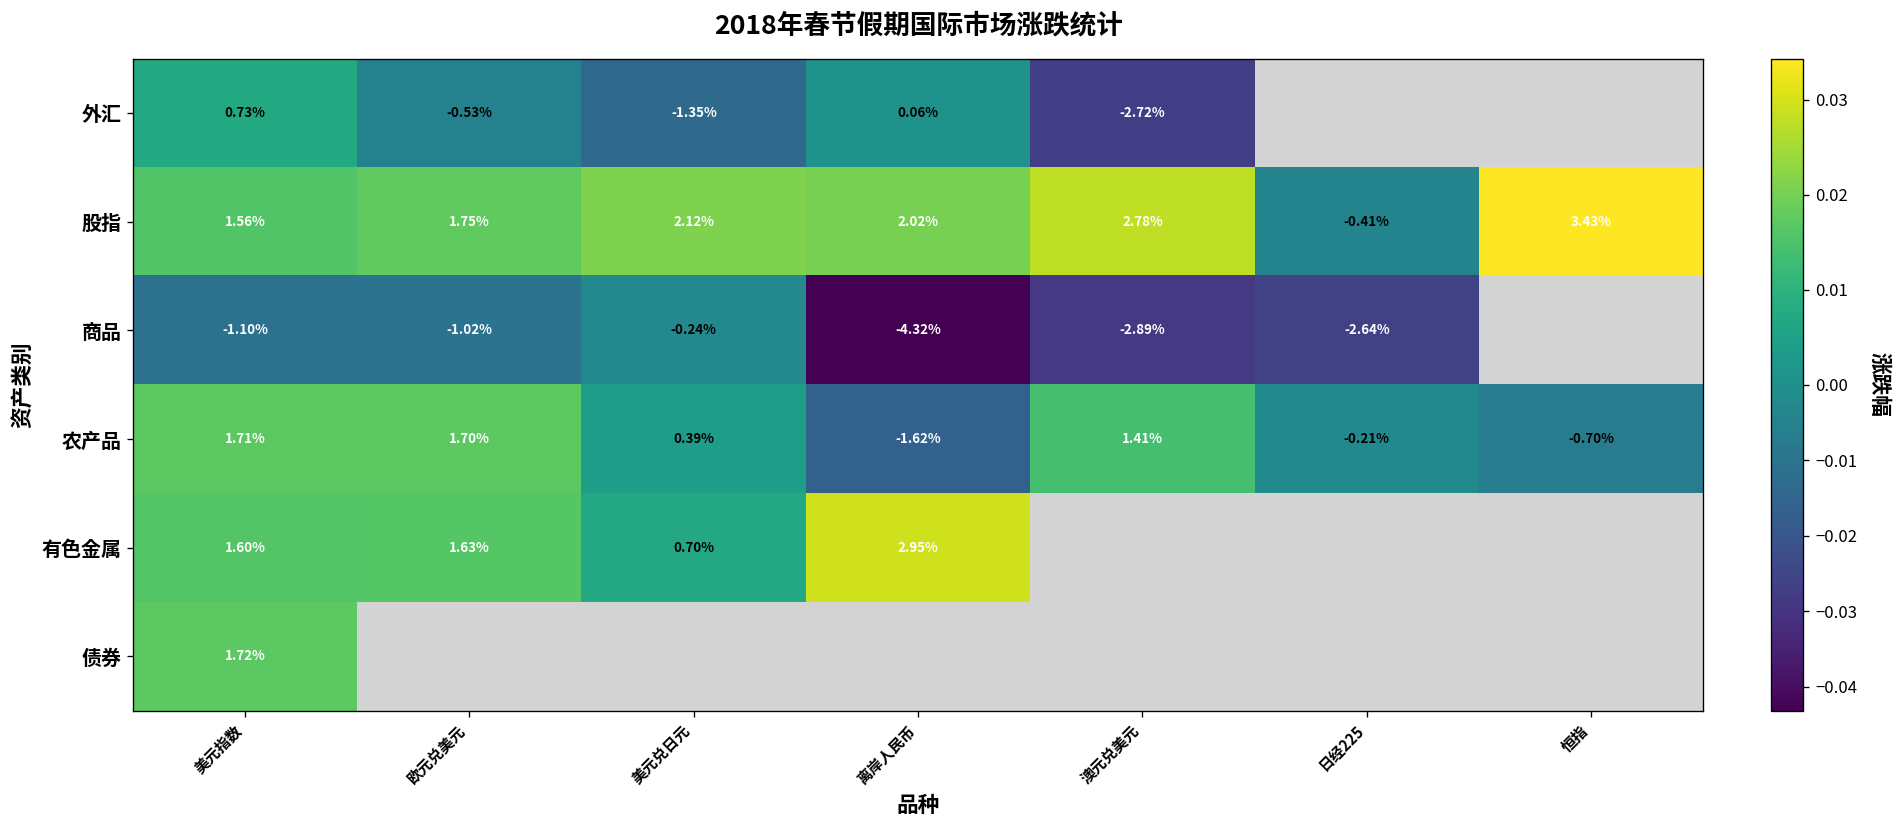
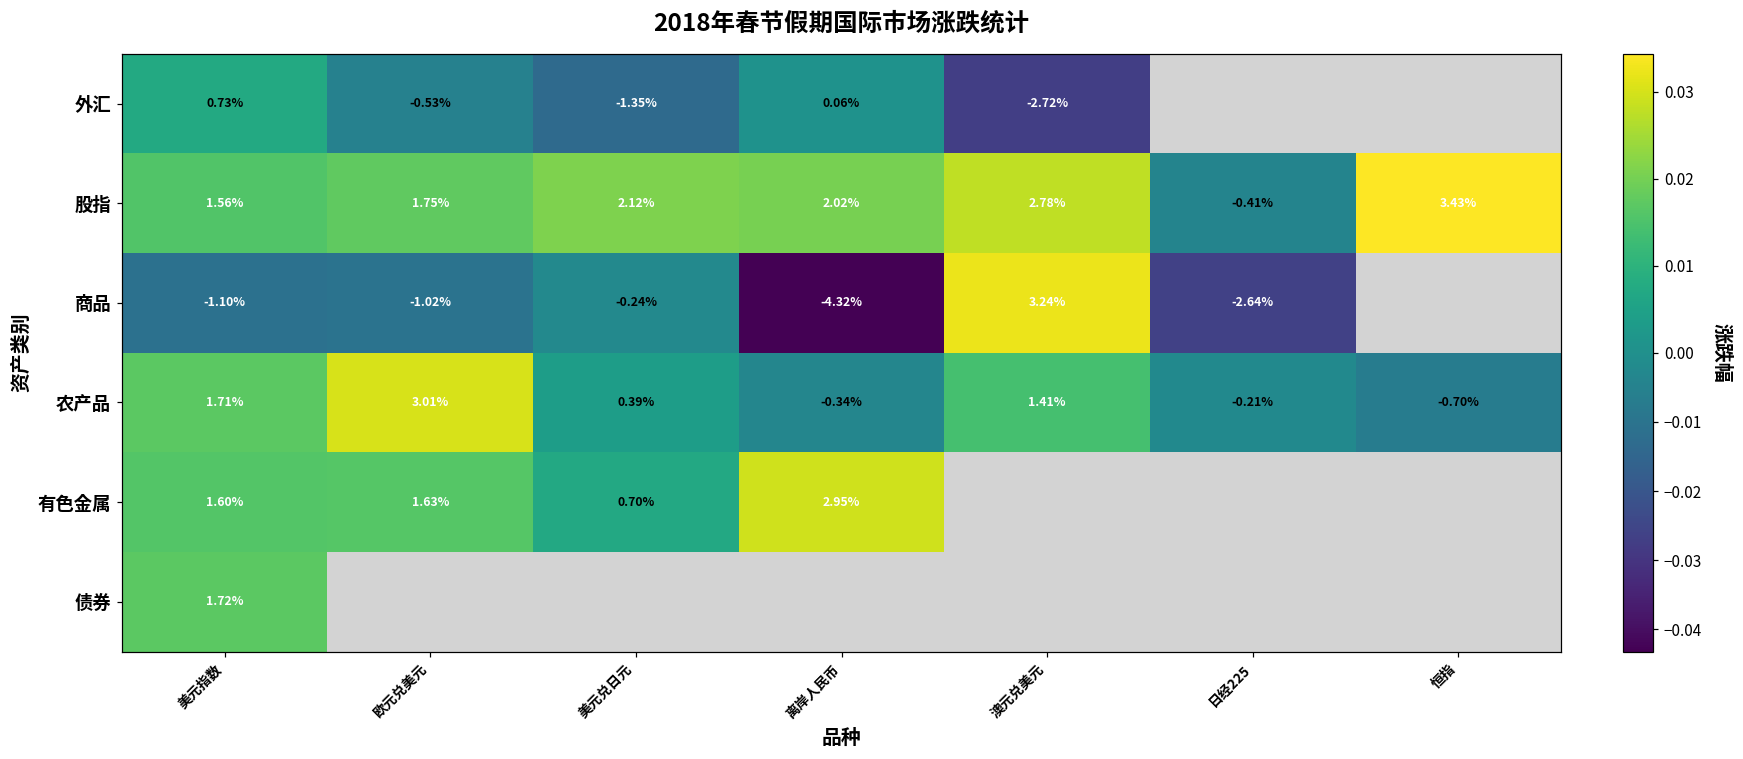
商品, 澳元兑美元: -2.89% -> 3.24%
农产品, 欧元兑美元: 1.70% -> 3.01%
农产品, 离岸人民币: -1.62% -> -0.34%
